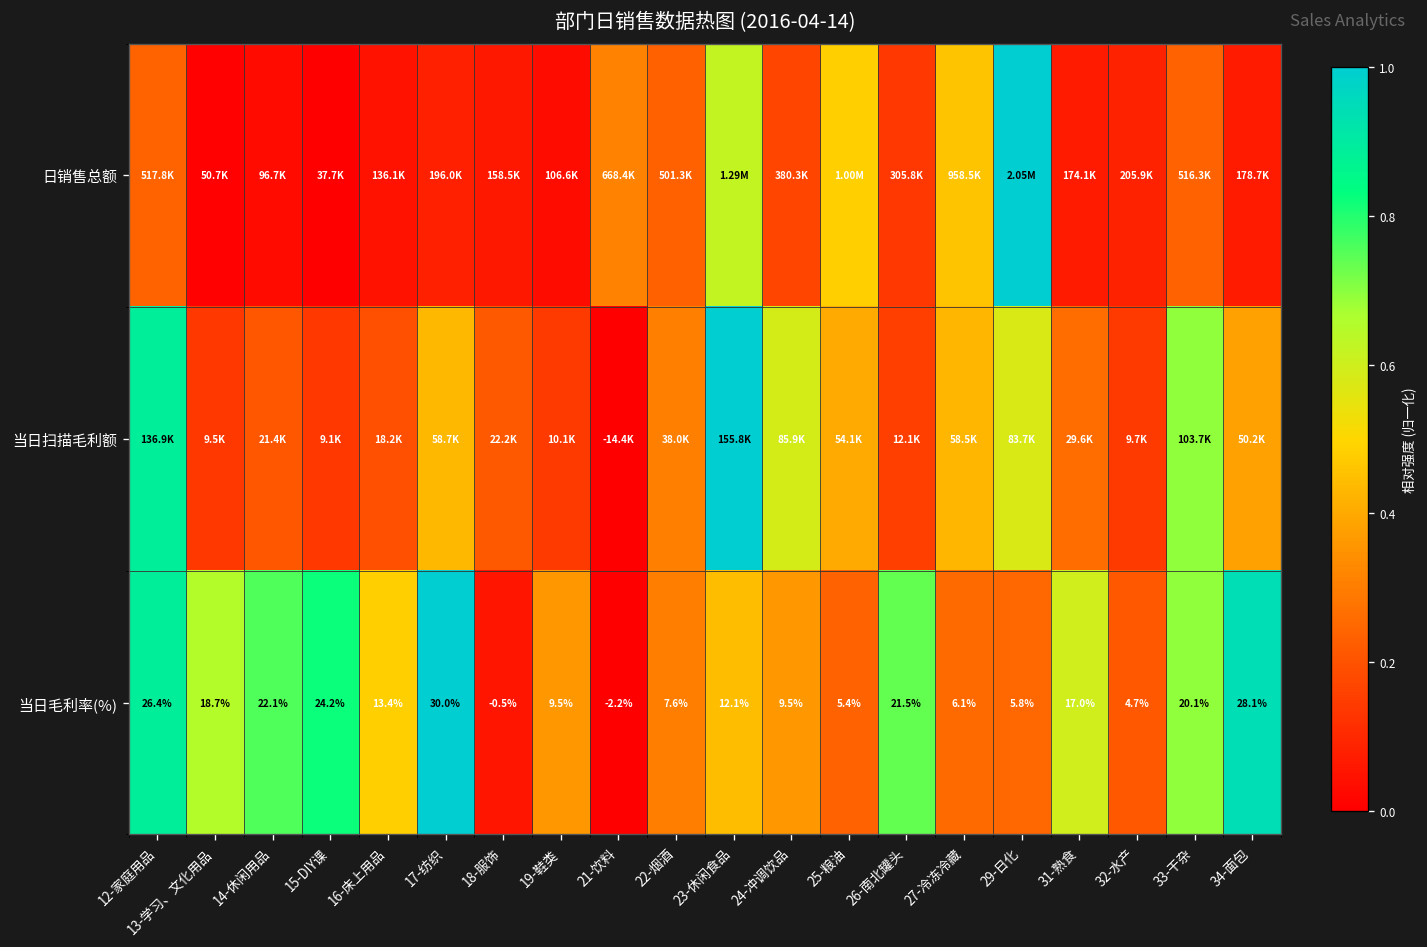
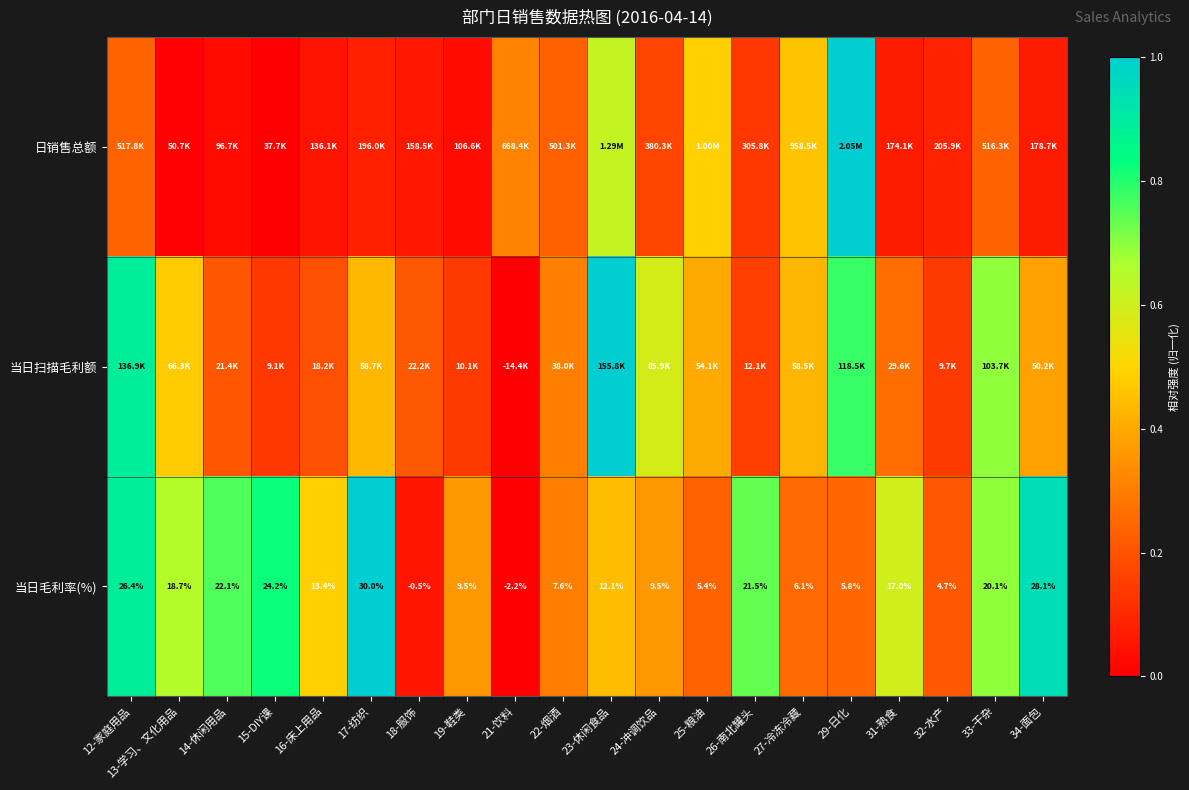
当日扫描毛利额, 13-学习、文化用品: 9.5K -> 66.3K
当日扫描毛利额, 29-日化: 83.7K -> 118.5K
